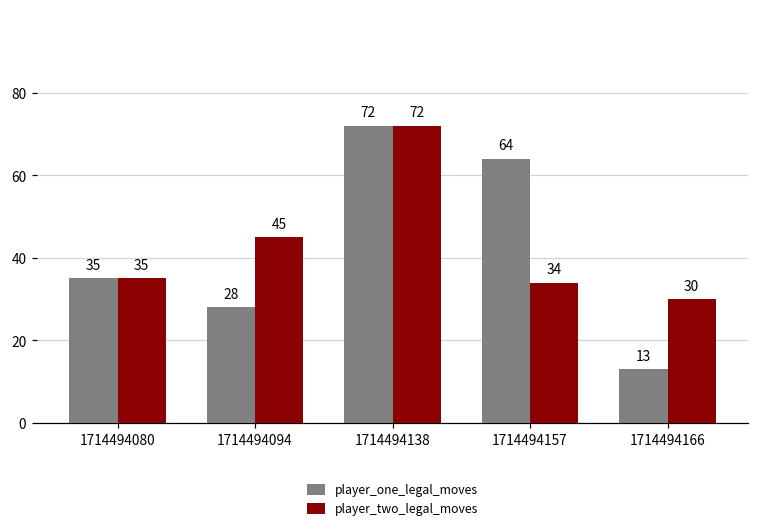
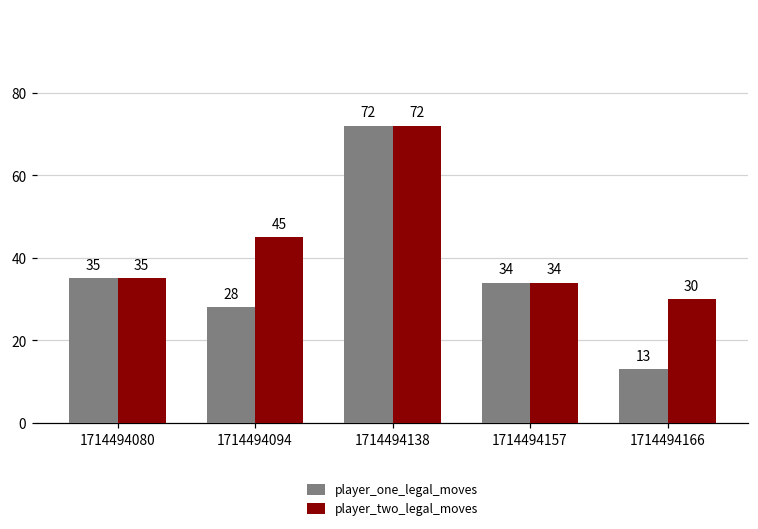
player_one_legal_moves, 1714494157: 64 -> 34
